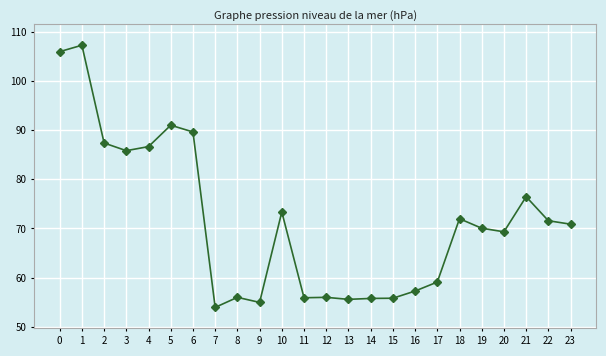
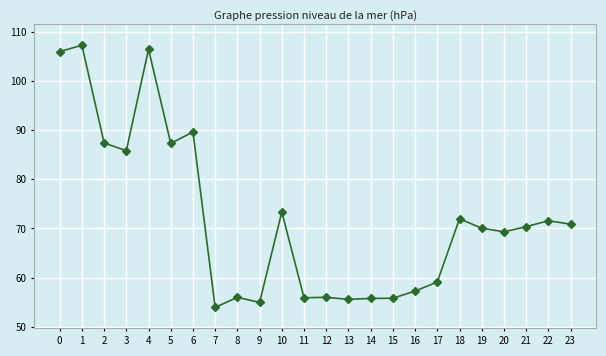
4: 87 -> 106
5: 91 -> 87
21: 76 -> 70
